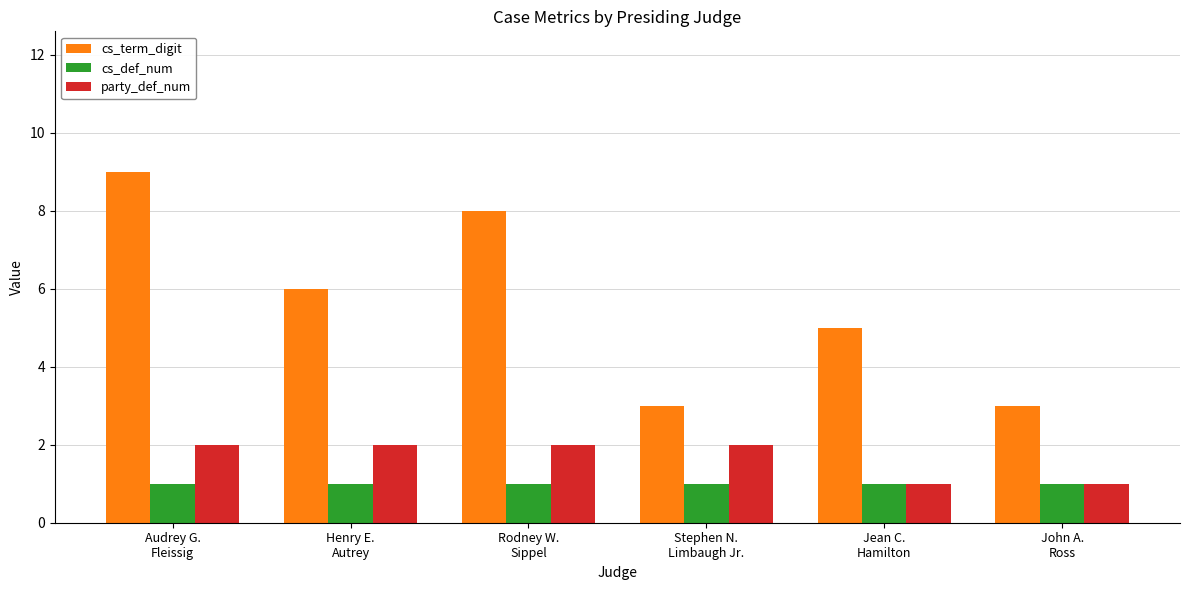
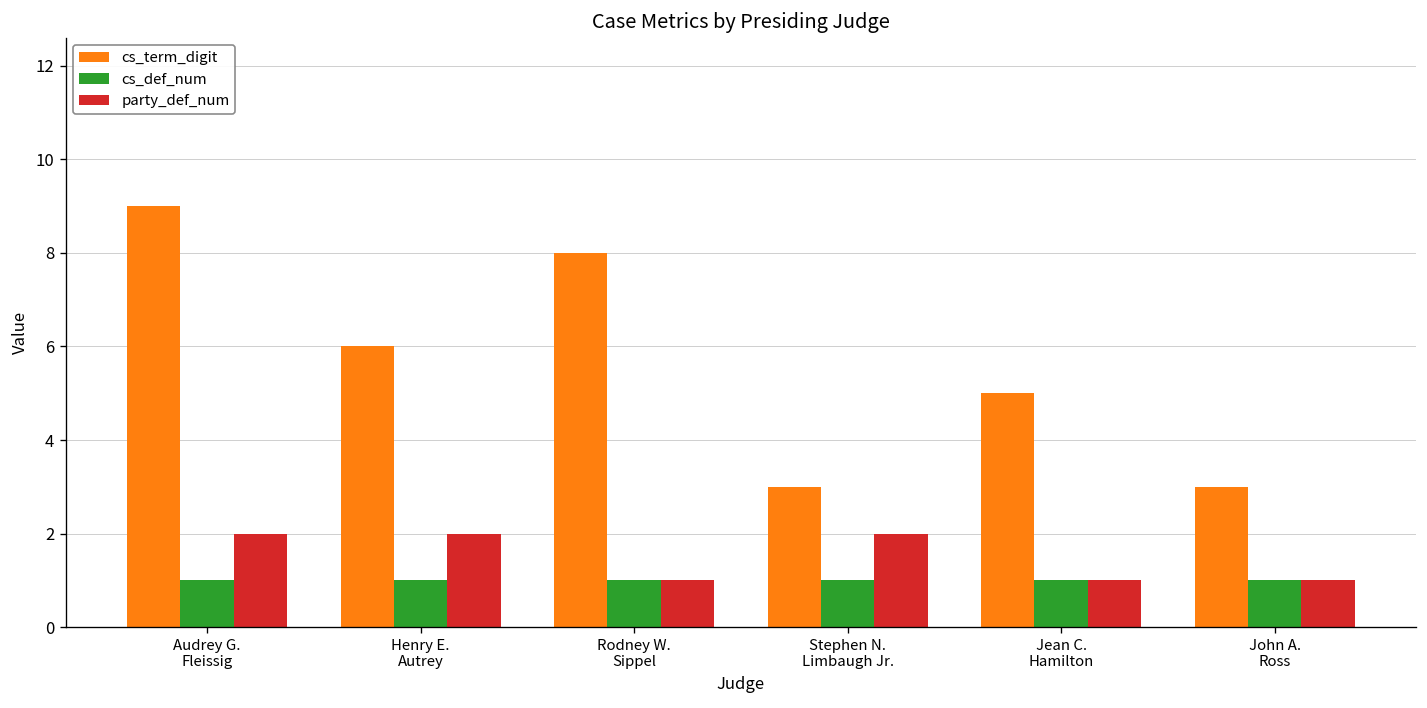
party_def_num, Rodney W. Sippel: 2 -> 1
